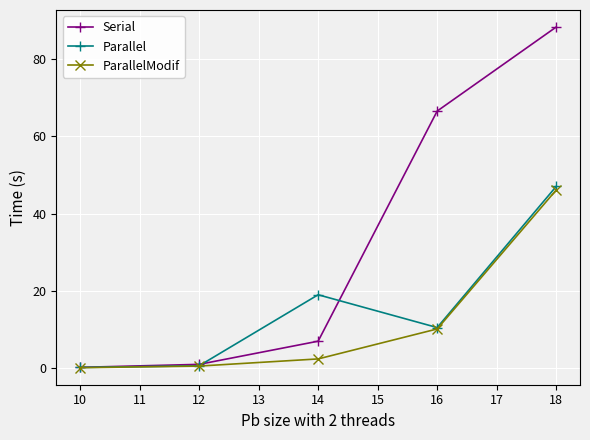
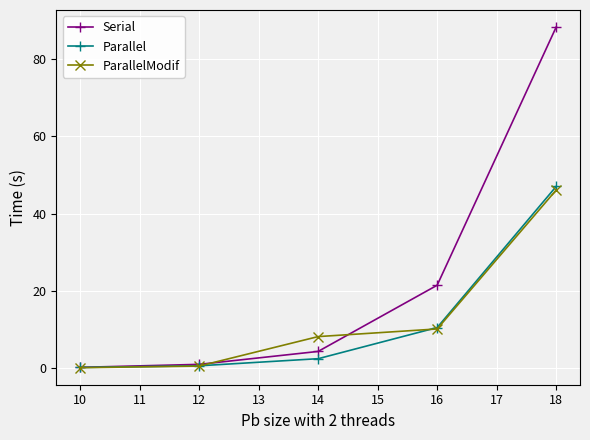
Serial, 14: 7 -> 4
Parallel, 14: 19 -> 2
ParallelModif, 14: 2 -> 8
Serial, 16: 67 -> 21
